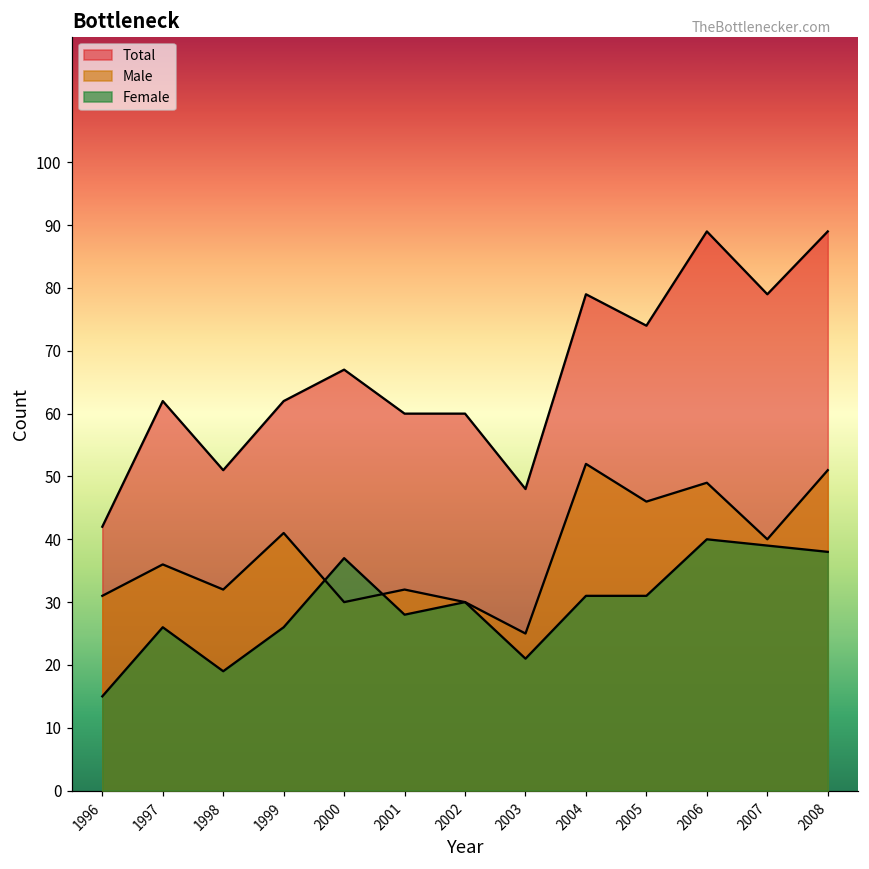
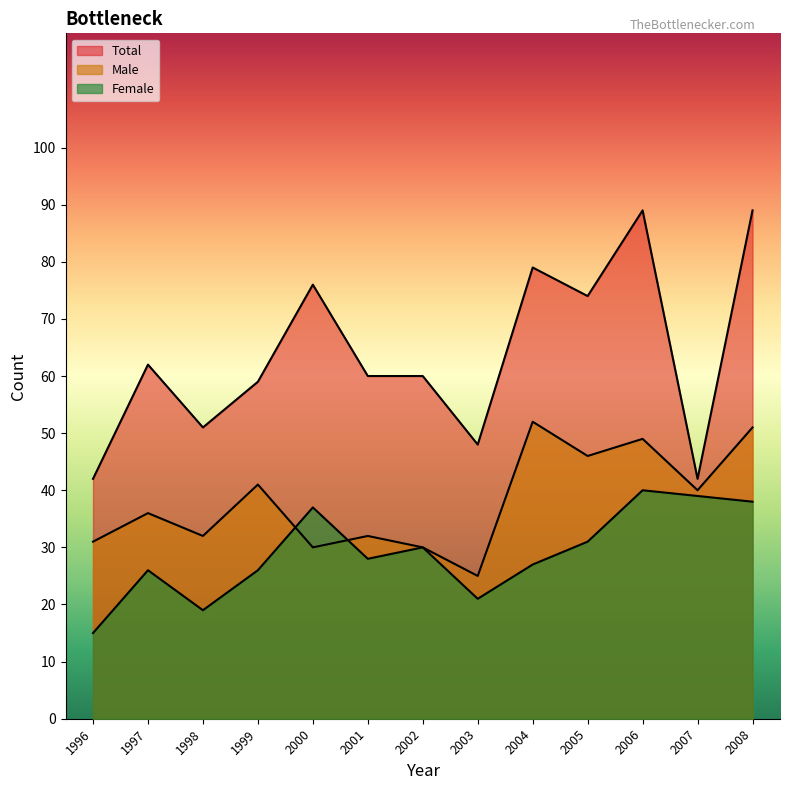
Total, 1999: 62 -> 59
Total, 2000: 67 -> 76
Female, 2004: 31 -> 27
Total, 2007: 79 -> 42
